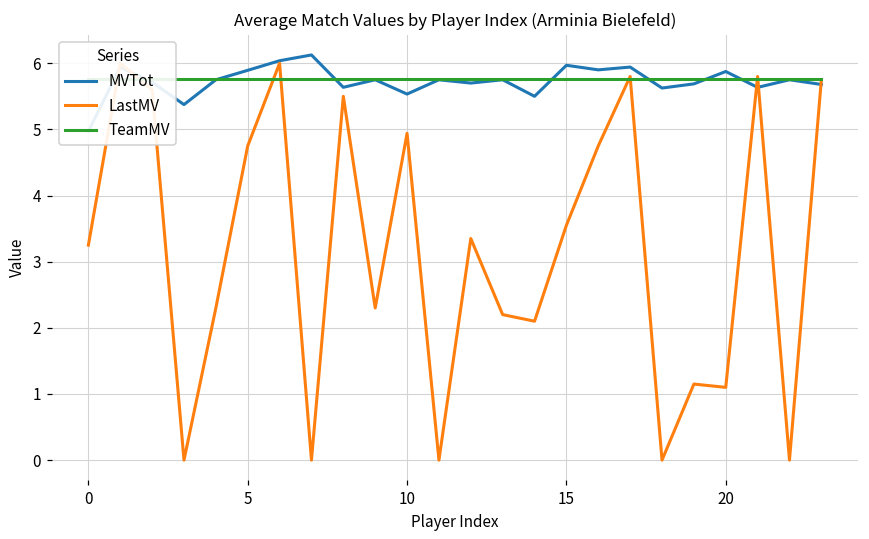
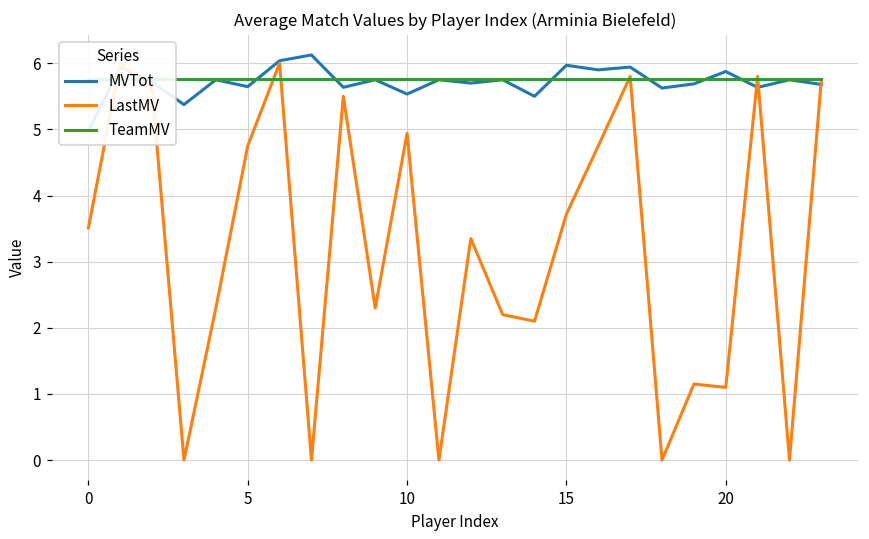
LastMV, 0: 3.3 -> 3.5
MVTot, 5: 5.9 -> 5.6
LastMV, 15: 3.6 -> 3.7
